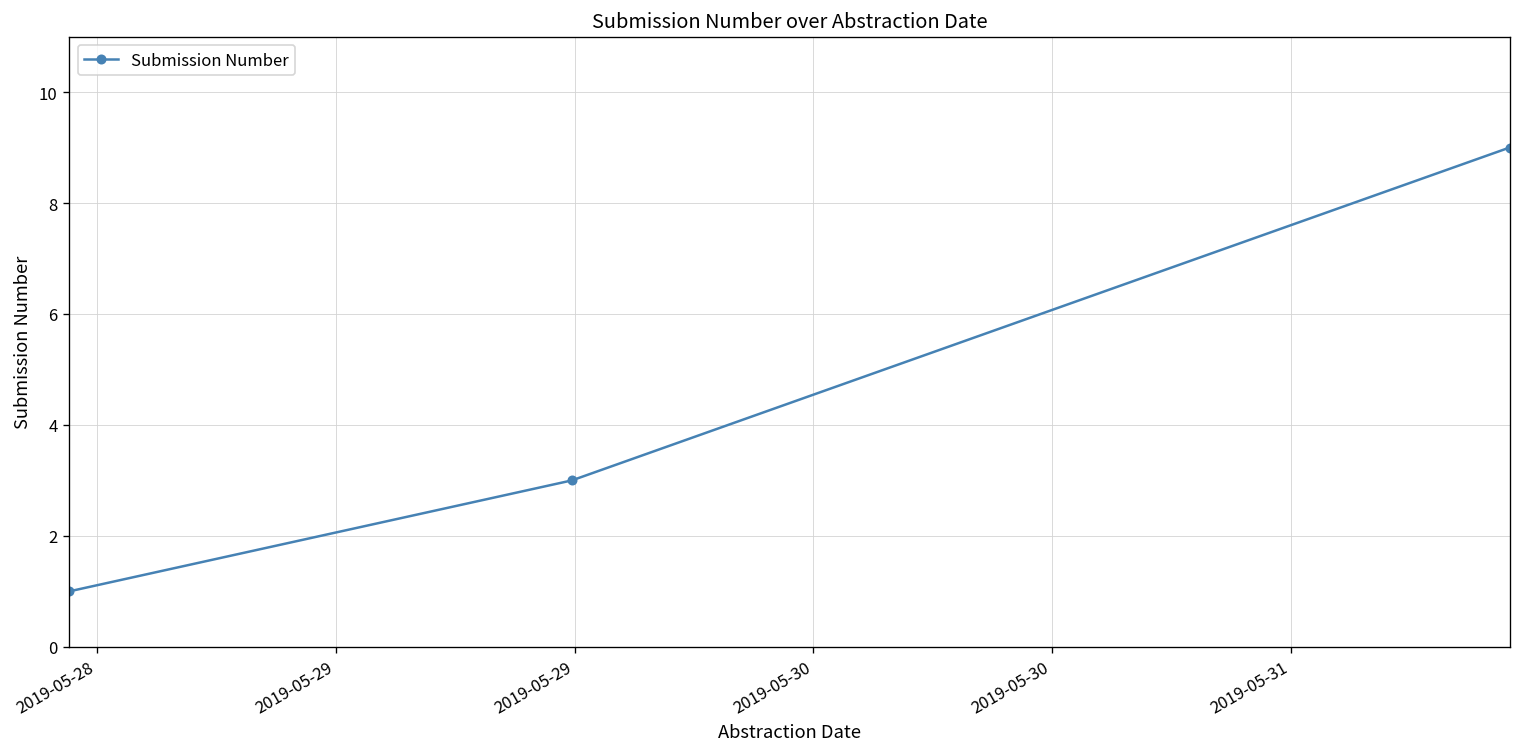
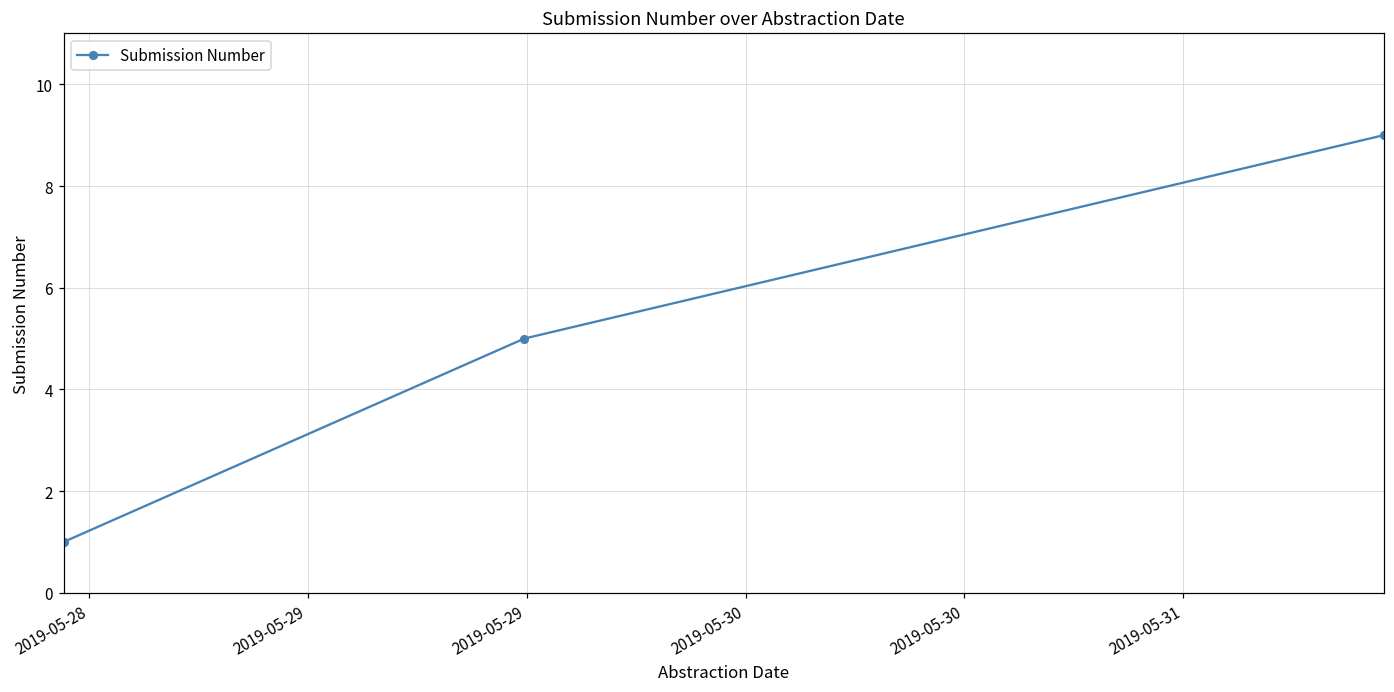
2019-05-29: 3 -> 5
